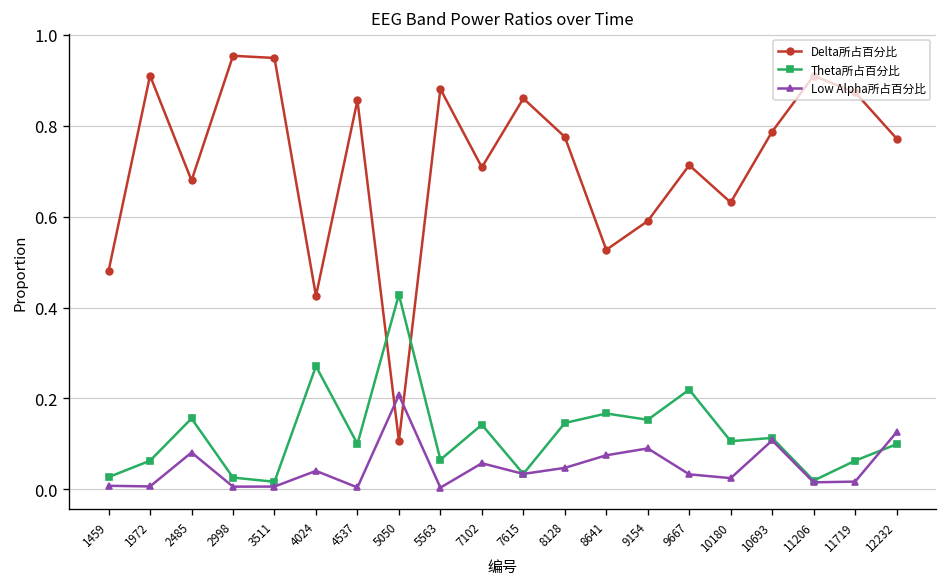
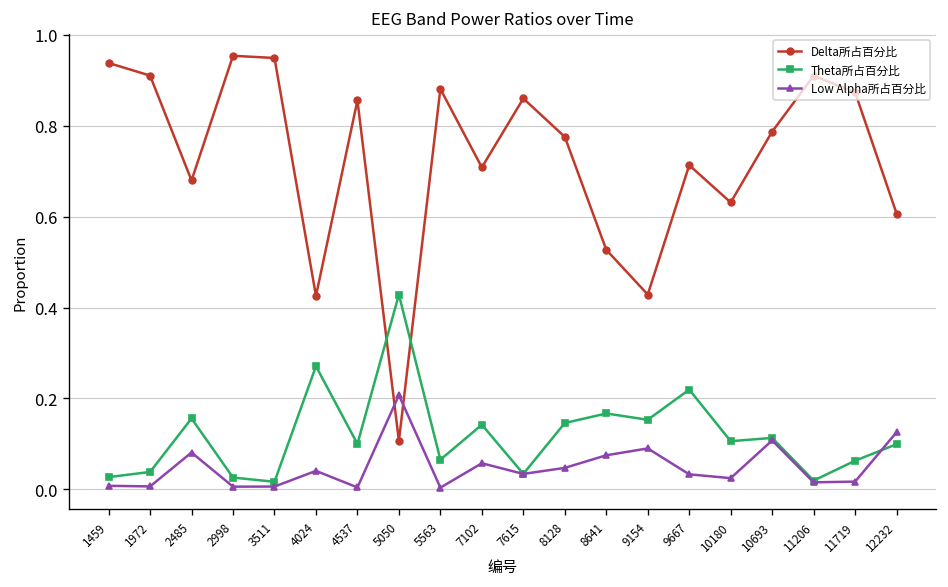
Delta所占百分比, 1459: 0.48 -> 0.94
Theta所占百分比, 1972: 0.06 -> 0.04
Delta所占百分比, 9154: 0.59 -> 0.43
Delta所占百分比, 12232: 0.77 -> 0.61
